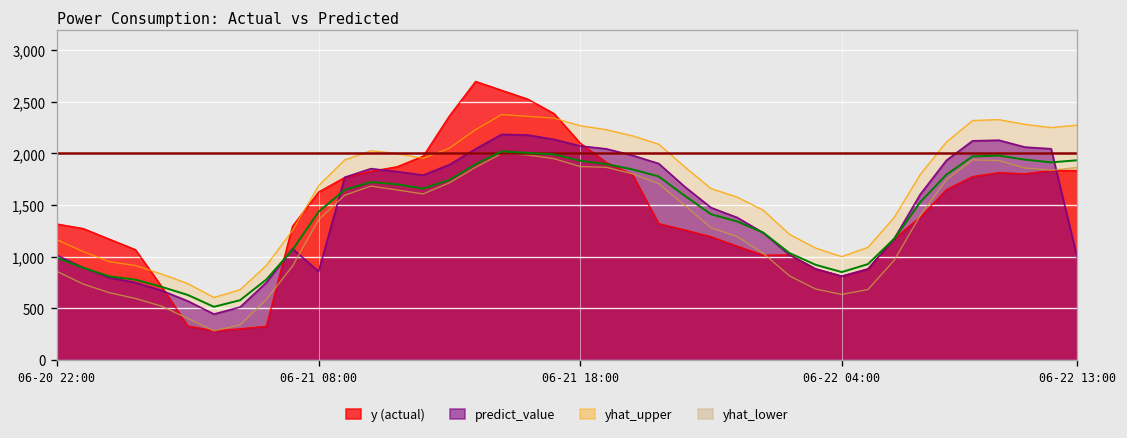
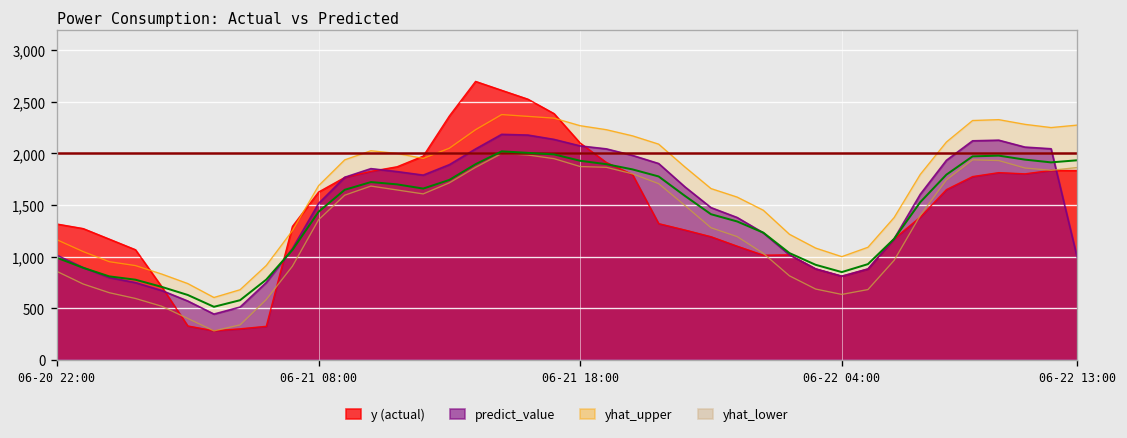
predict_value, 06-21 08:00: 900 -> 1,500
